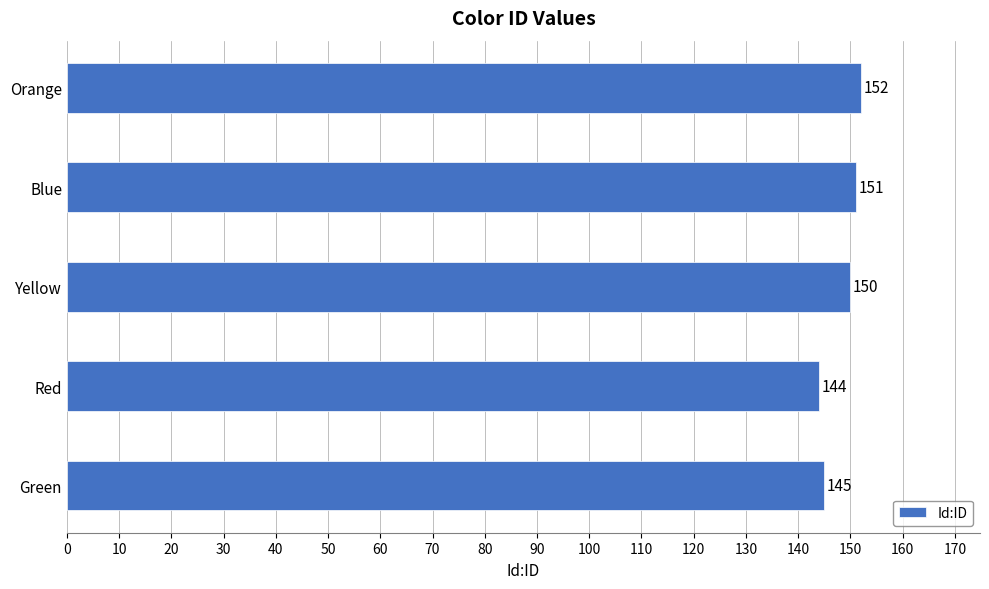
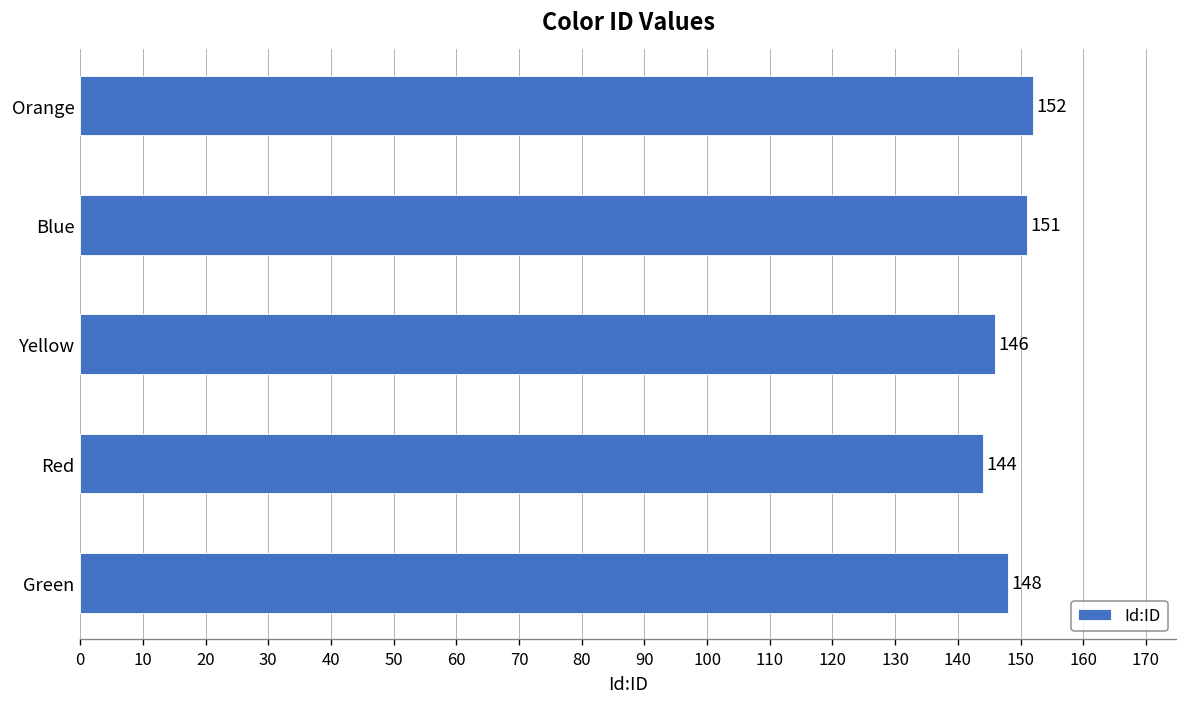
Yellow: 150 -> 146
Green: 145 -> 148
